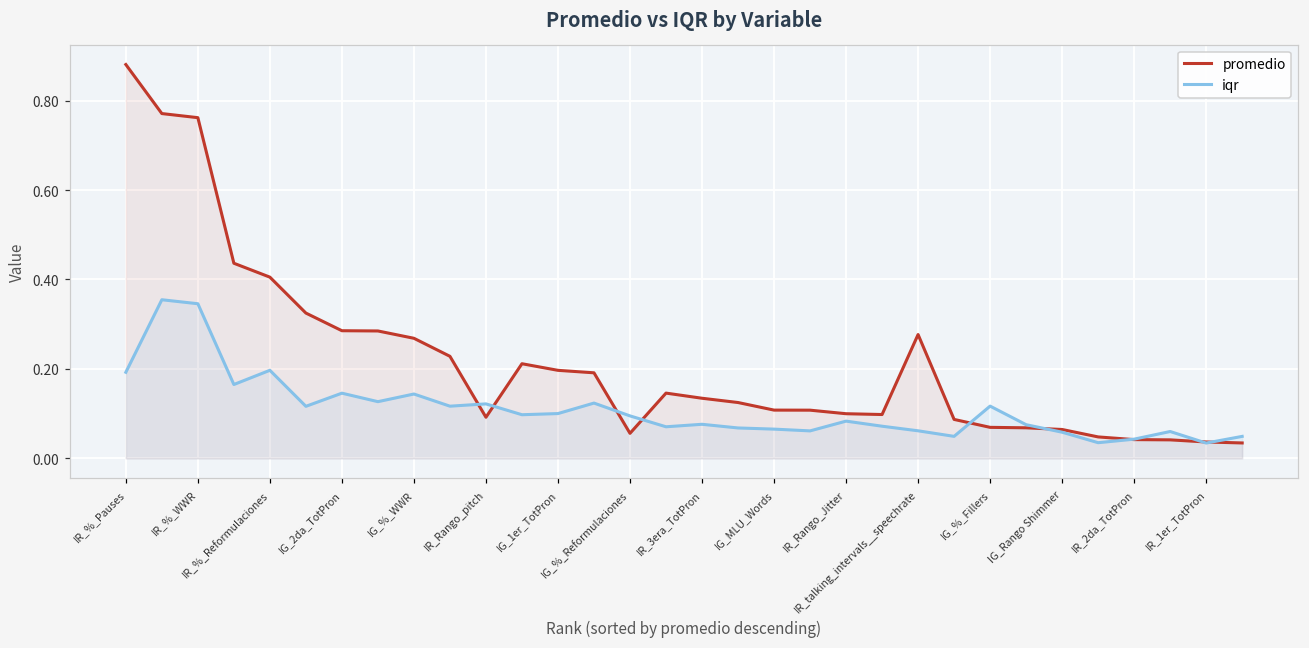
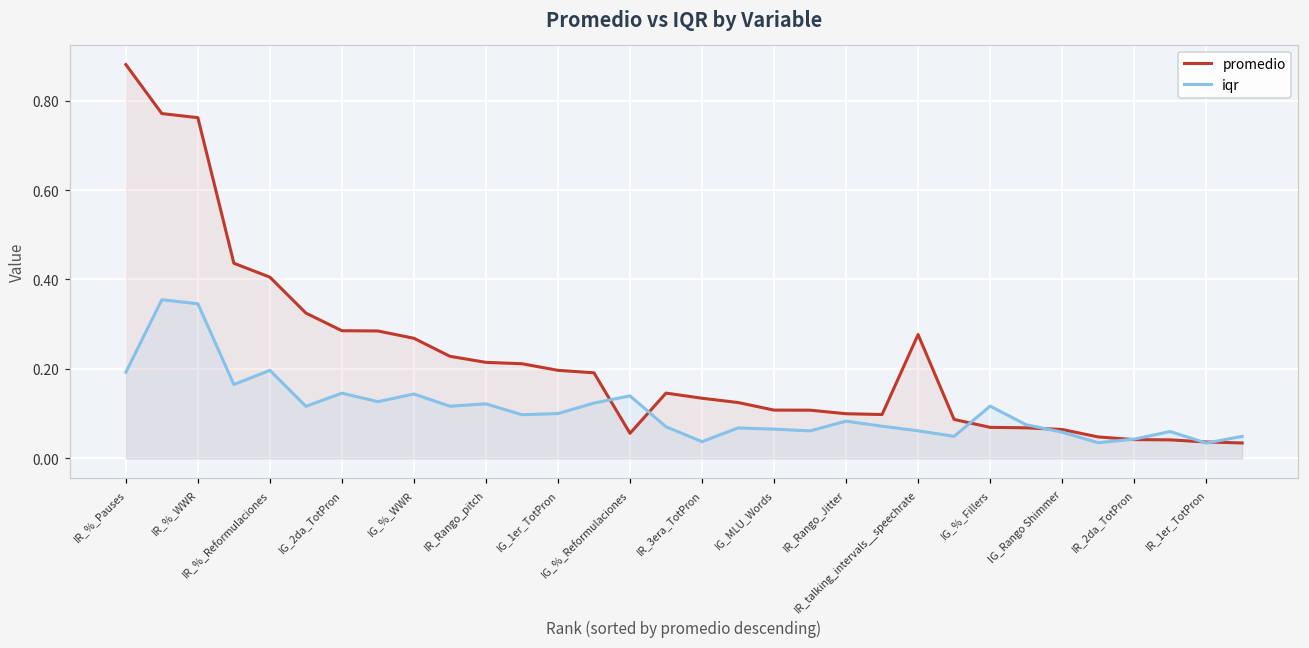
promedio, IR_Rango_pitch: 0.09 -> 0.21
iqr, IG_%_Reformulaciones: 0.09 -> 0.14
iqr, IR_3era_TotPron: 0.08 -> 0.04
